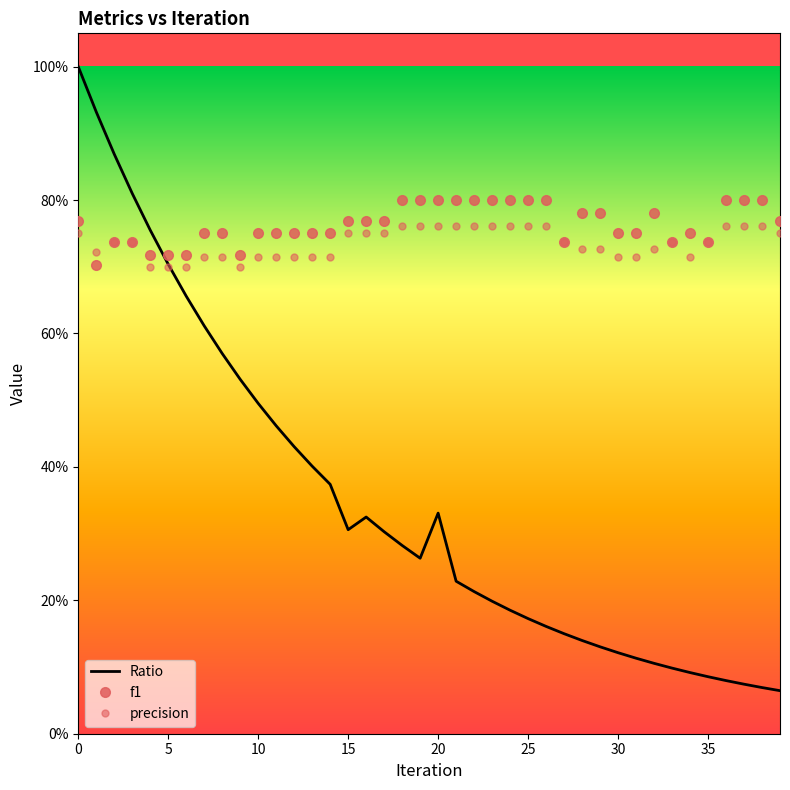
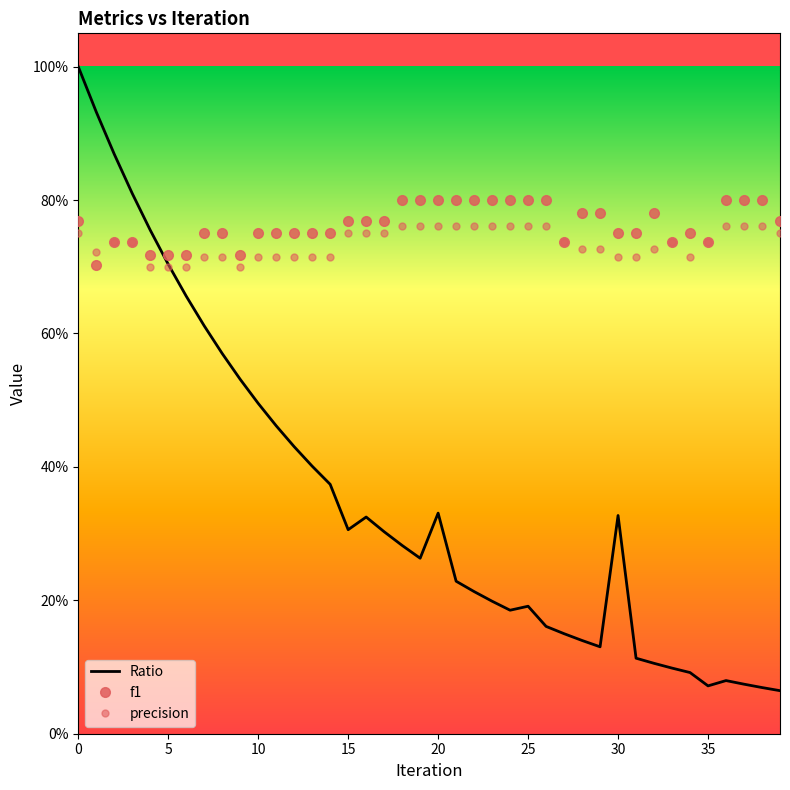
Ratio, 25: 17% -> 19%
Ratio, 30: 12% -> 33%
Ratio, 35: 9% -> 7%
